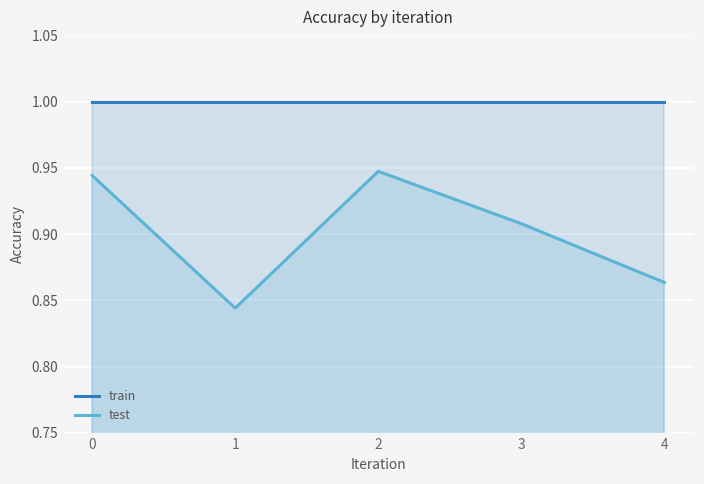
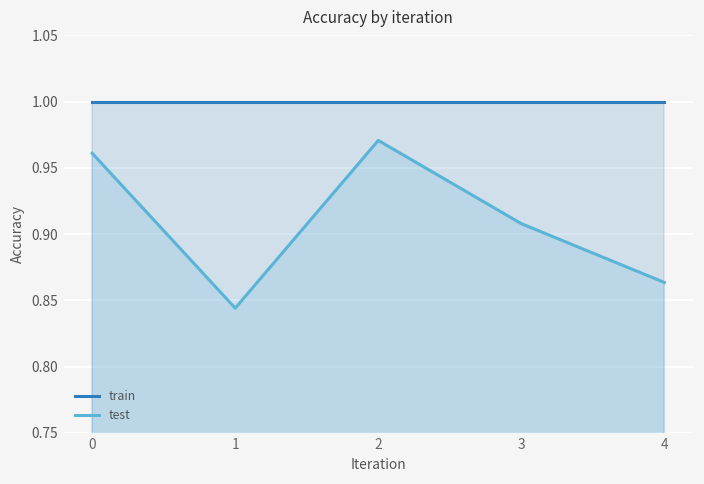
test, 0: 0.944 -> 0.961
test, 2: 0.947 -> 0.971
